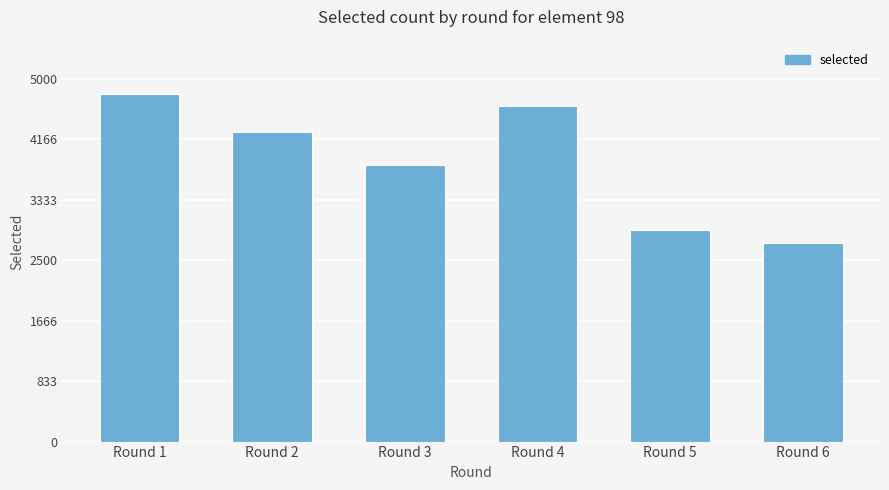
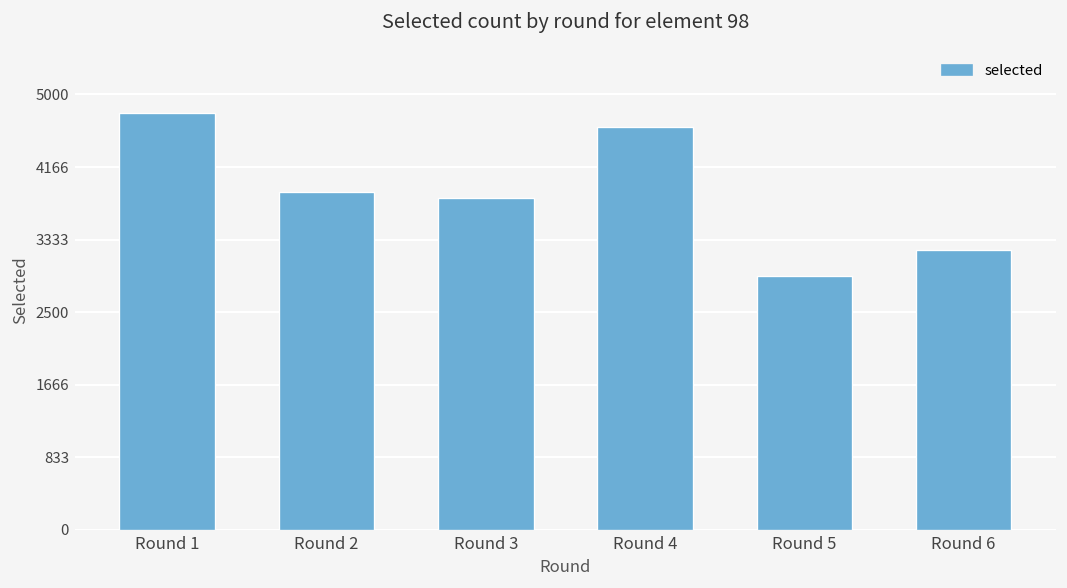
Round 2: 4300 -> 3900
Round 6: 2700 -> 3200
